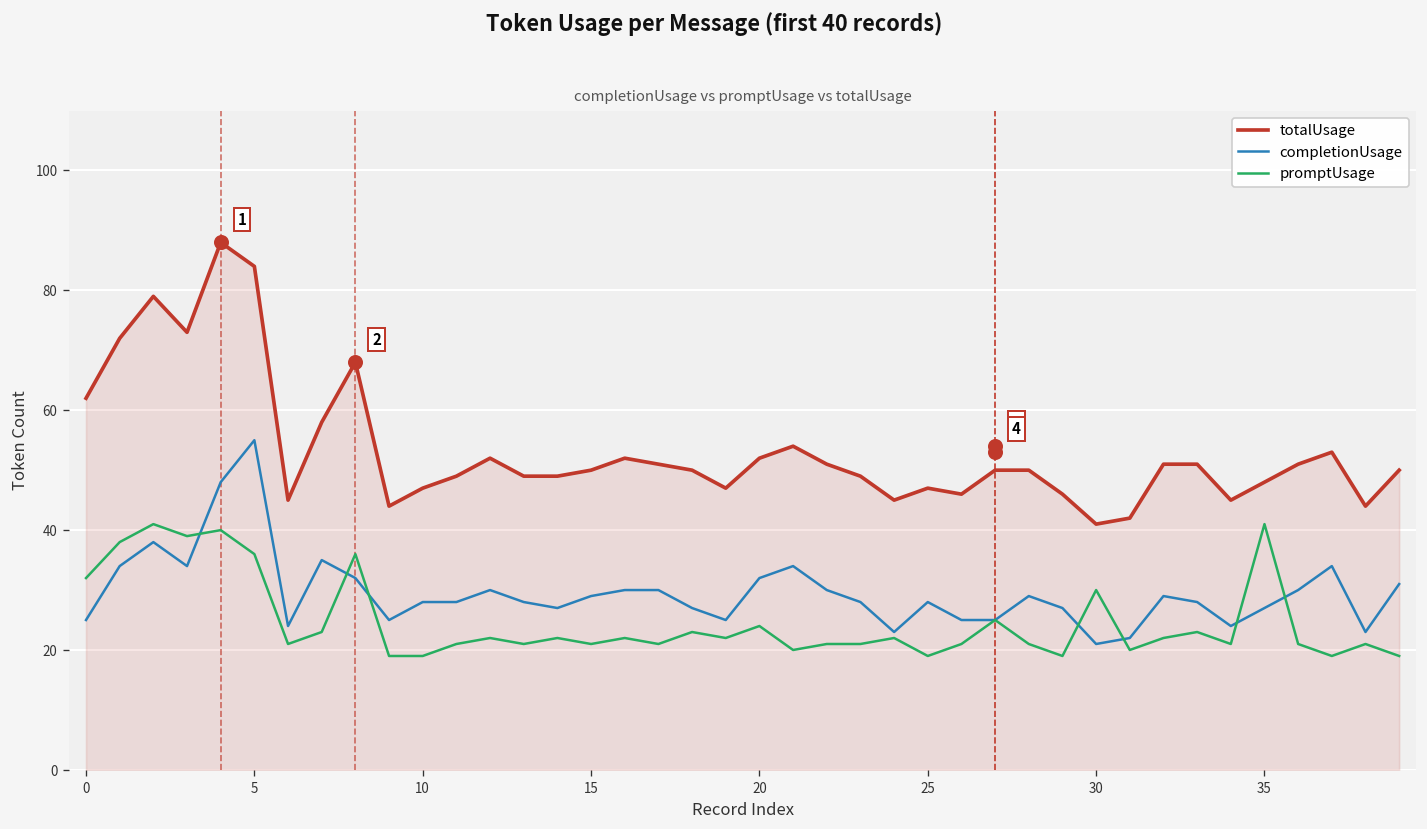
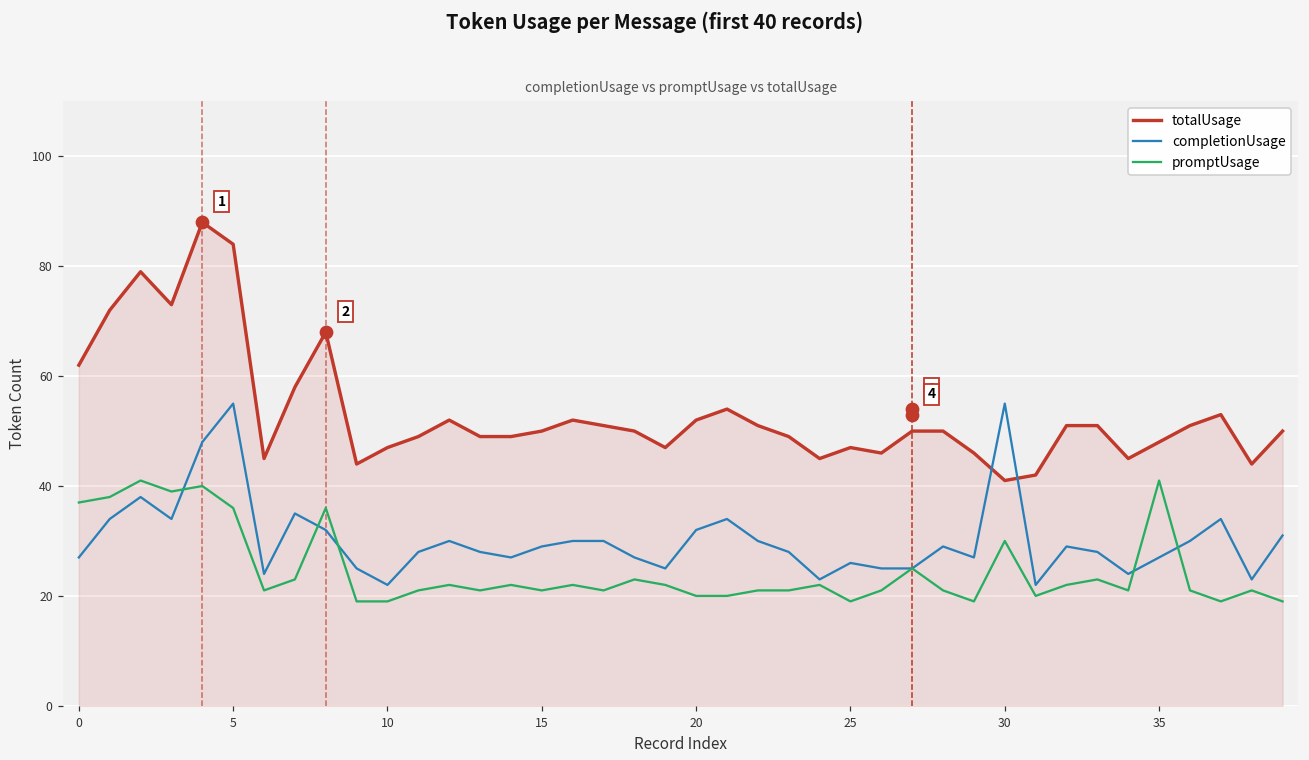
completionUsage, 0: 25 -> 27
promptUsage, 0: 32 -> 37
completionUsage, 10: 28 -> 22
promptUsage, 20: 24 -> 20
completionUsage, 25: 28 -> 26
completionUsage, 30: 21 -> 55
